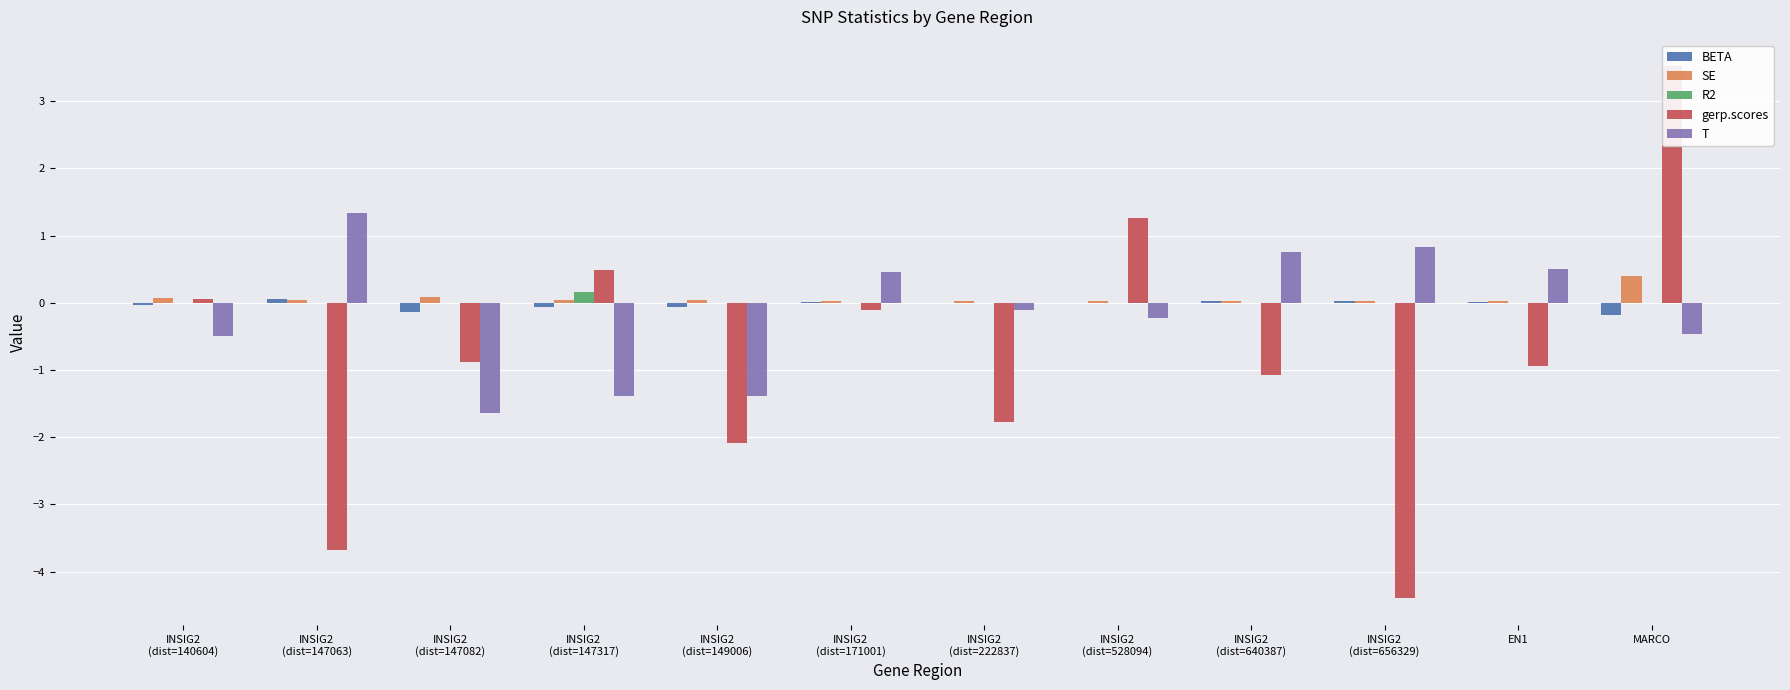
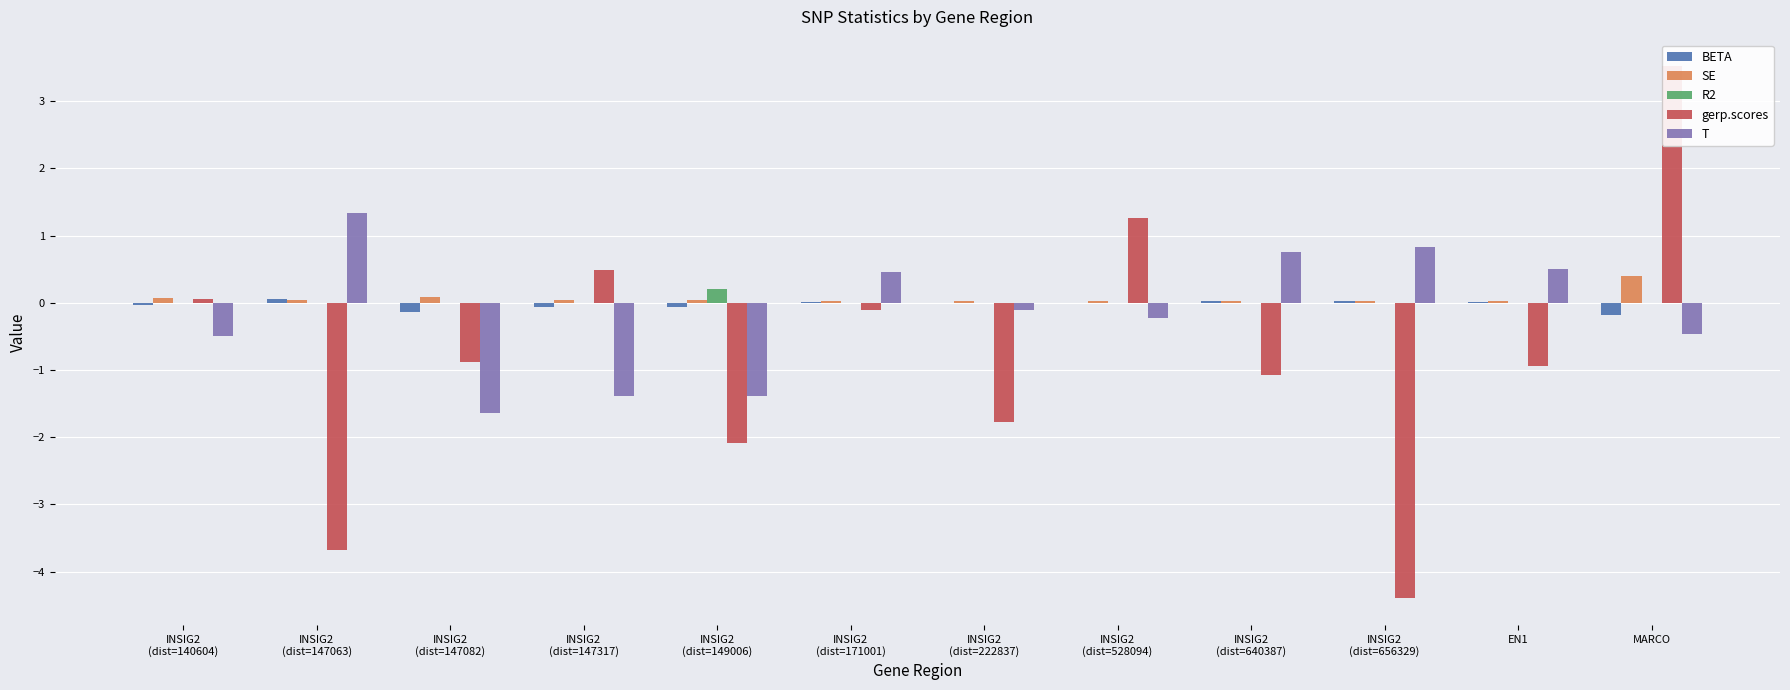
R2, INSIG2 (dist=147317): 0.2 -> 0.0
R2, INSIG2 (dist=149006): 0.0 -> 0.2
